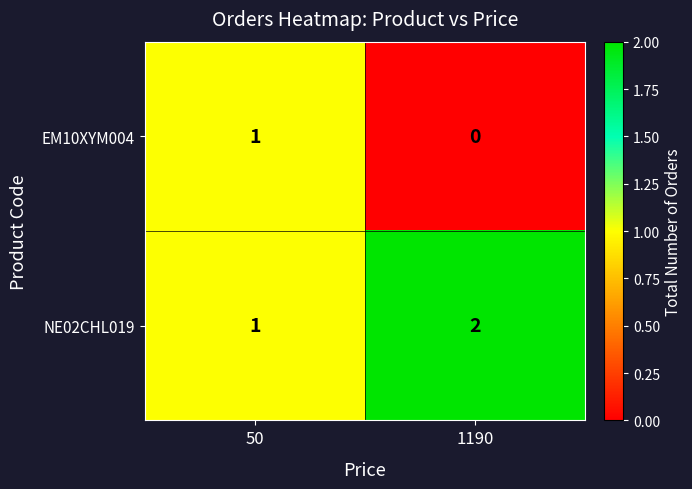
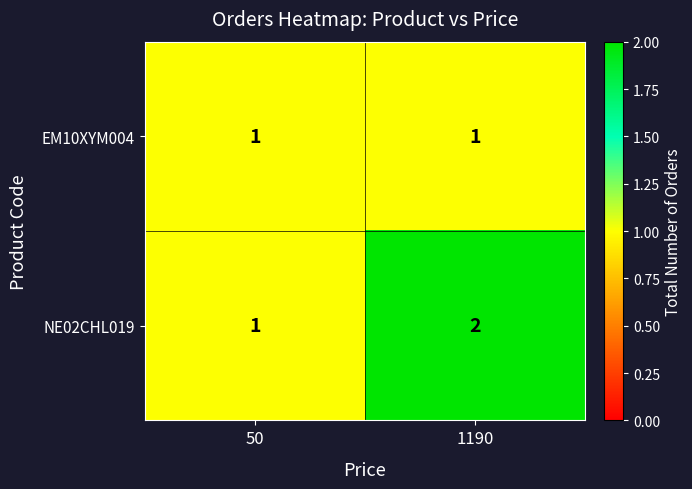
EM10XYM004, 1190: 0 -> 1
